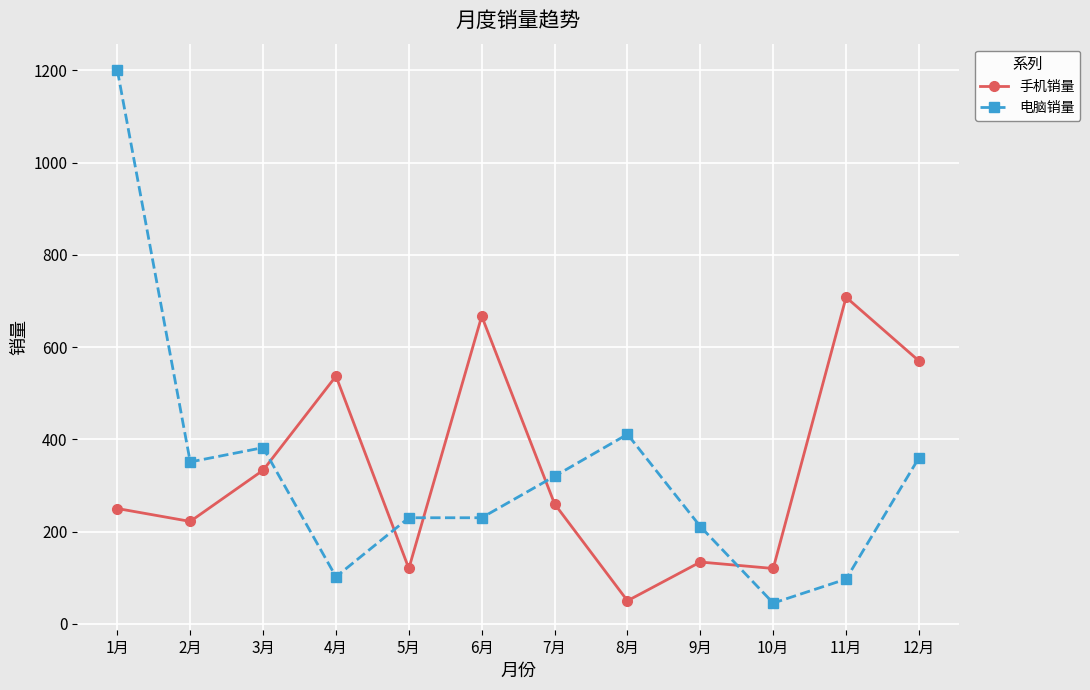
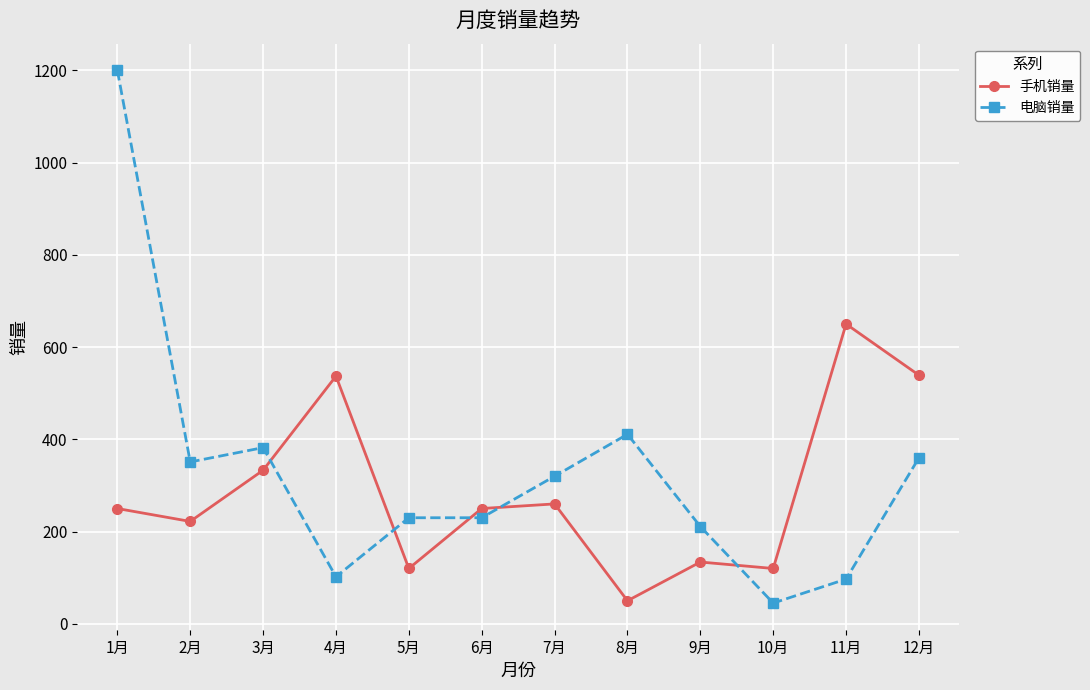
手机销量, 6月: 670 -> 250
手机销量, 11月: 710 -> 650
手机销量, 12月: 570 -> 540
